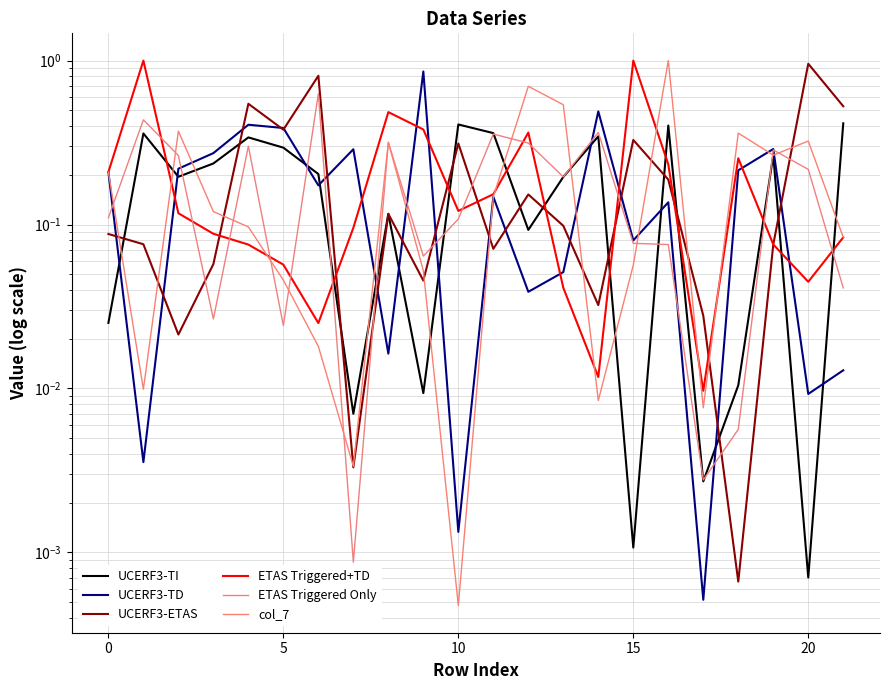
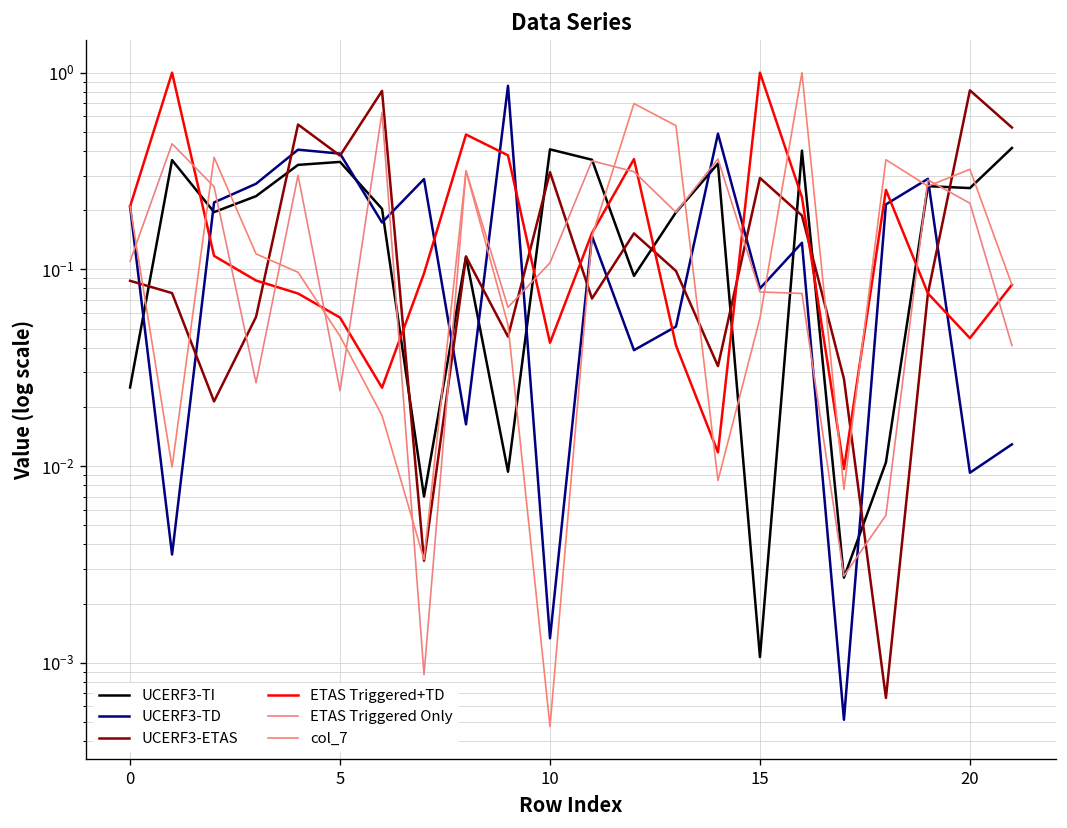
UCERF3-TI, 5: 0.29 -> 0.35
ETAS Triggered+TD, 10: 0.12 -> 0.042
UCERF3-ETAS, 15: 0.33 -> 0.29
UCERF3-TI, 20: 0.00070 -> 0.26
UCERF3-ETAS, 20: 1.0 -> 0.8
